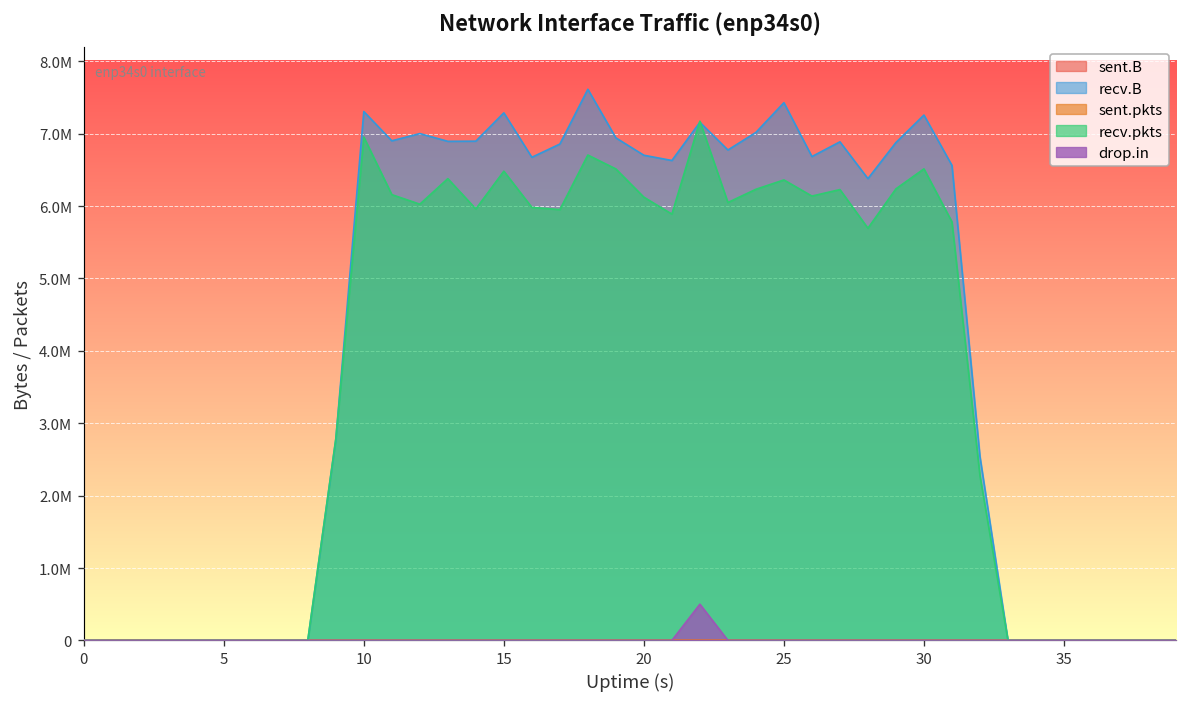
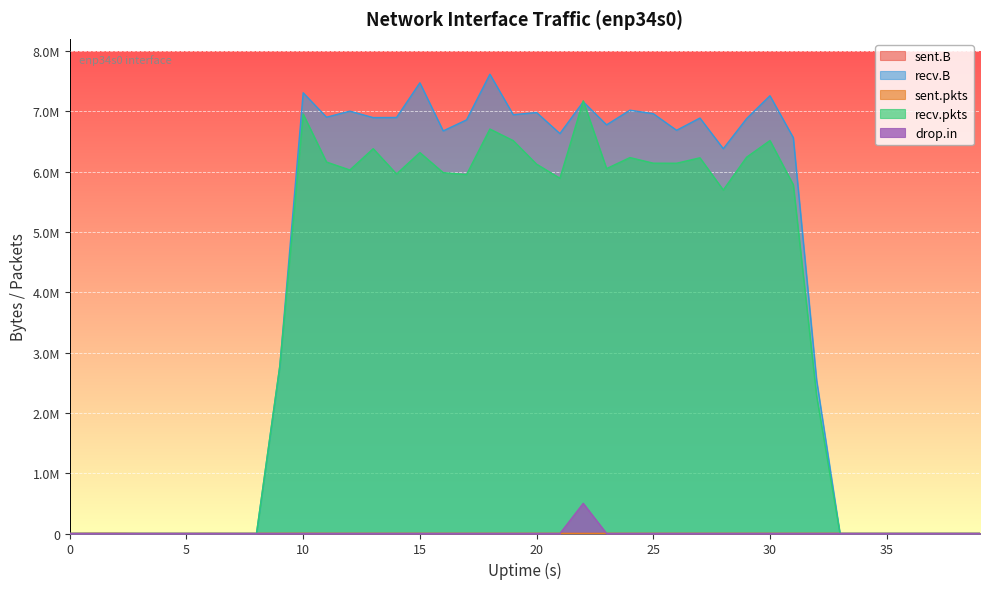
recv.B, 15: 7300000 -> 7500000
recv.pkts, 15: 6500000 -> 6300000
recv.B, 20: 6700000 -> 7000000
recv.B, 25: 7400000 -> 7000000
recv.pkts, 25: 6400000 -> 6100000
